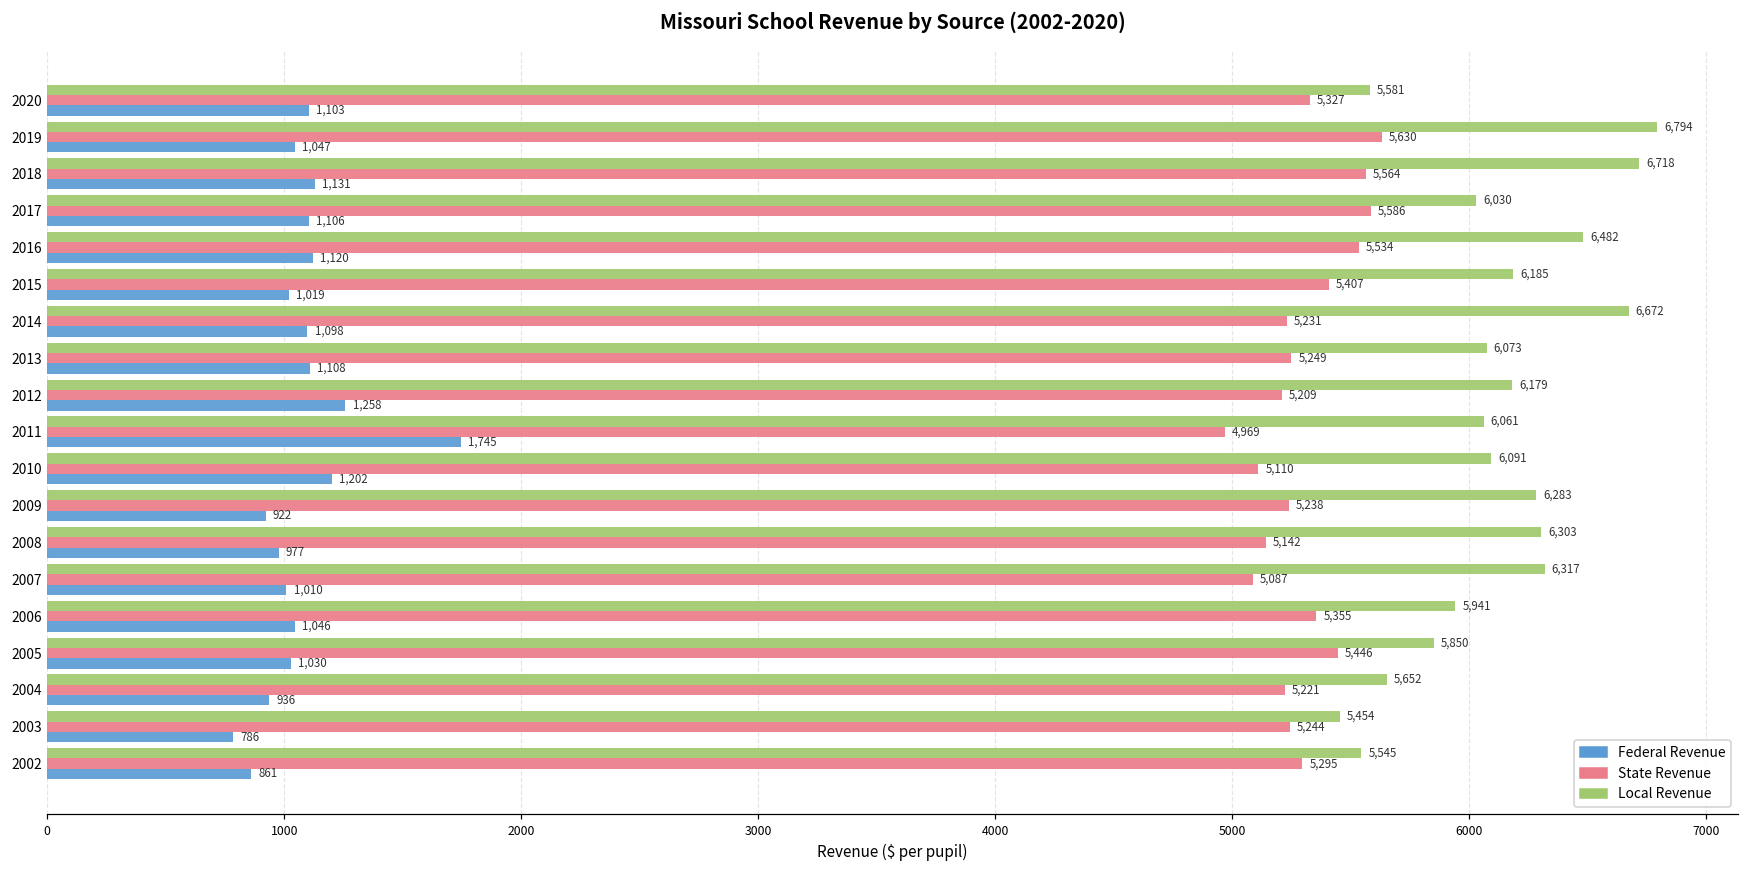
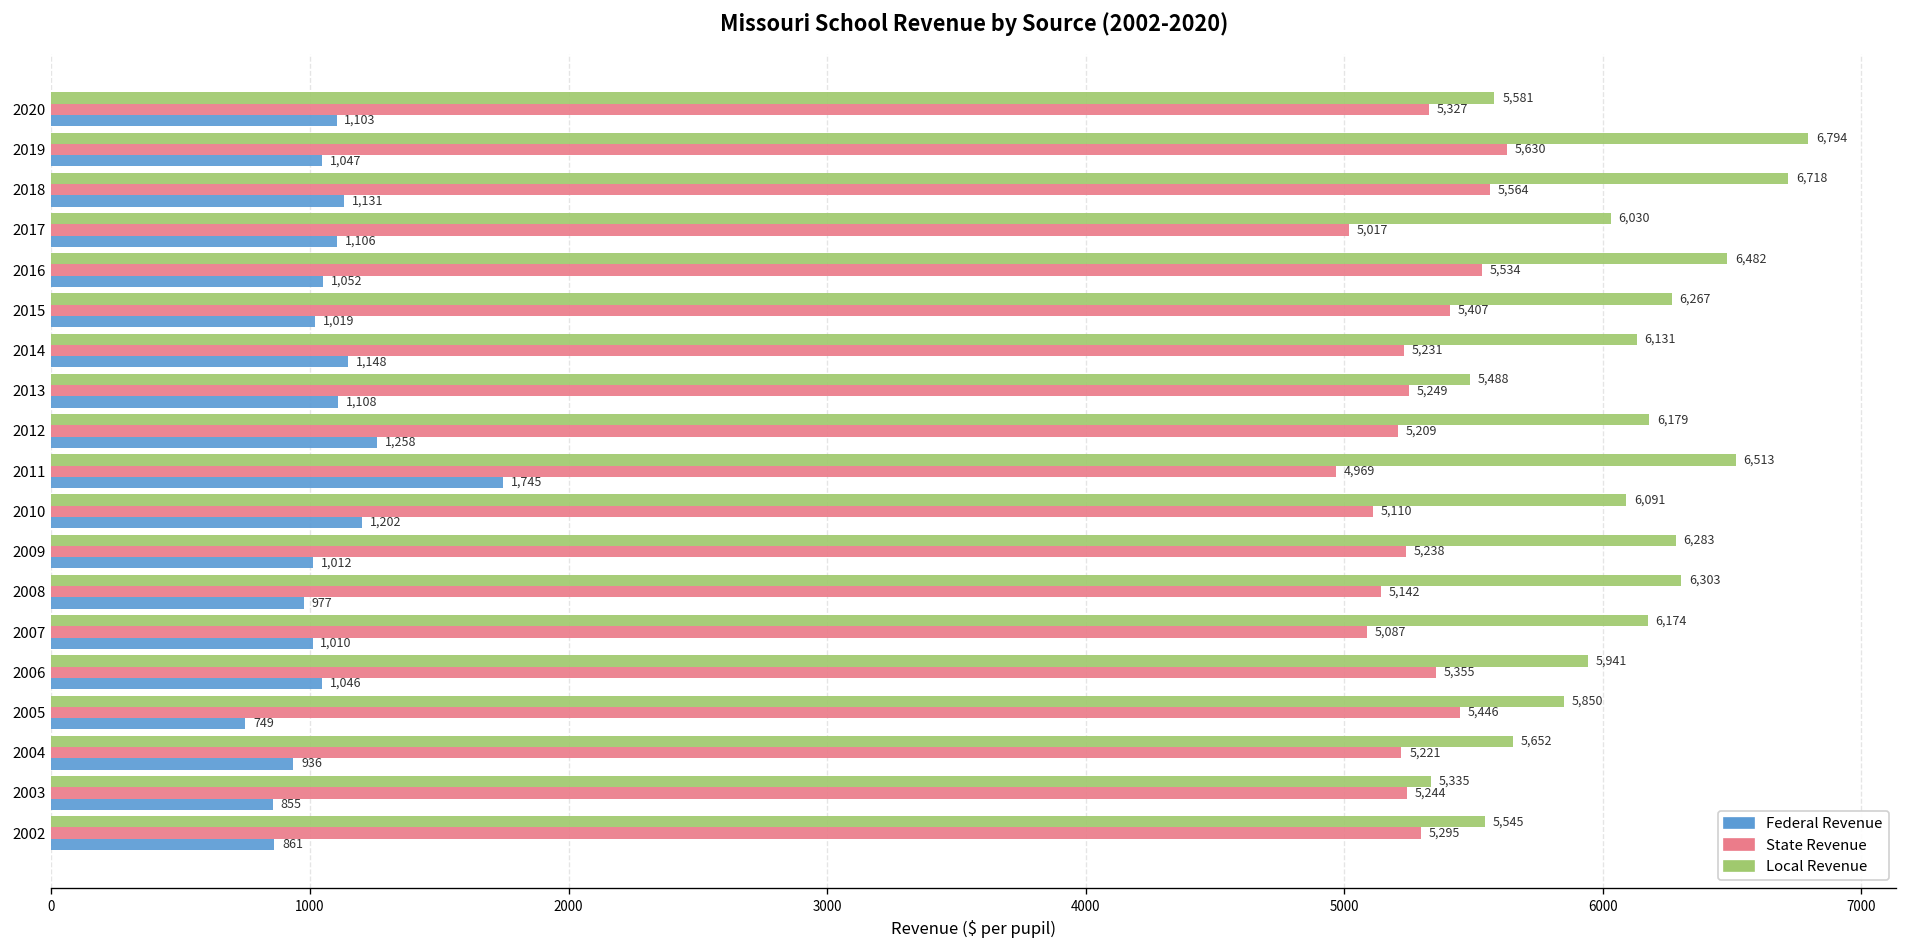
State Revenue, 2017: 5,586 -> 5,017
Federal Revenue, 2016: 1,120 -> 1,052
Local Revenue, 2015: 6,185 -> 6,267
Local Revenue, 2014: 6,672 -> 6,131
Federal Revenue, 2014: 1,098 -> 1,148
Local Revenue, 2013: 6,073 -> 5,488
Local Revenue, 2011: 6,061 -> 6,513
Federal Revenue, 2009: 922 -> 1,012
Local Revenue, 2007: 6,317 -> 6,174
Federal Revenue, 2005: 1,030 -> 749
Local Revenue, 2003: 5,454 -> 5,335
Federal Revenue, 2003: 786 -> 855
